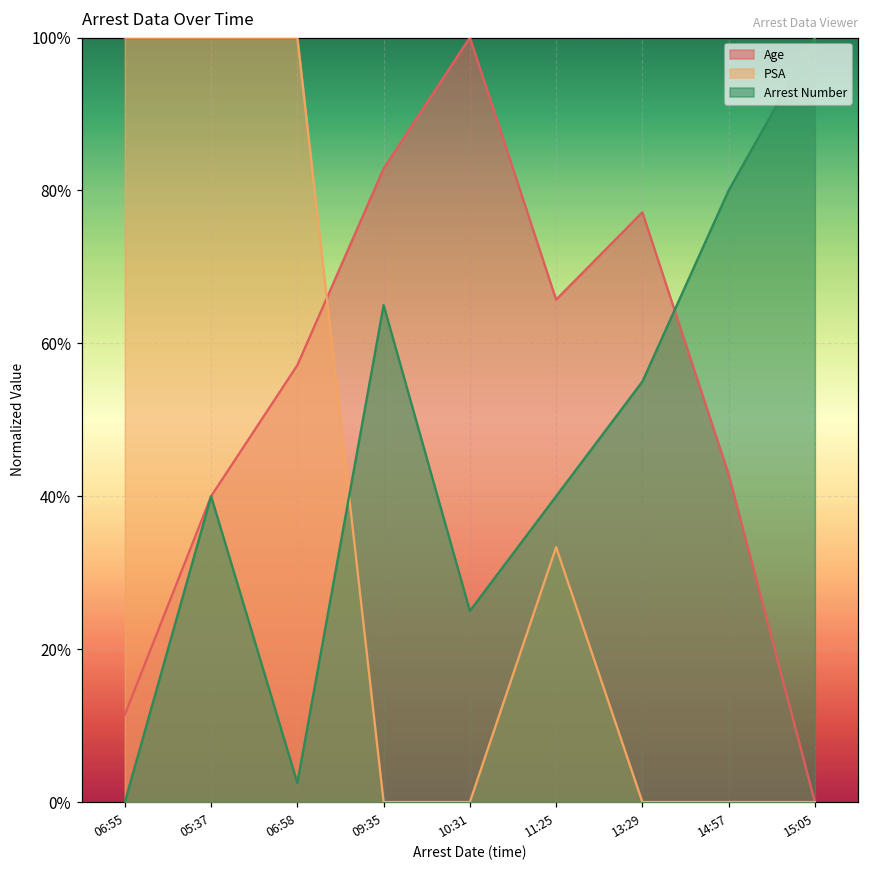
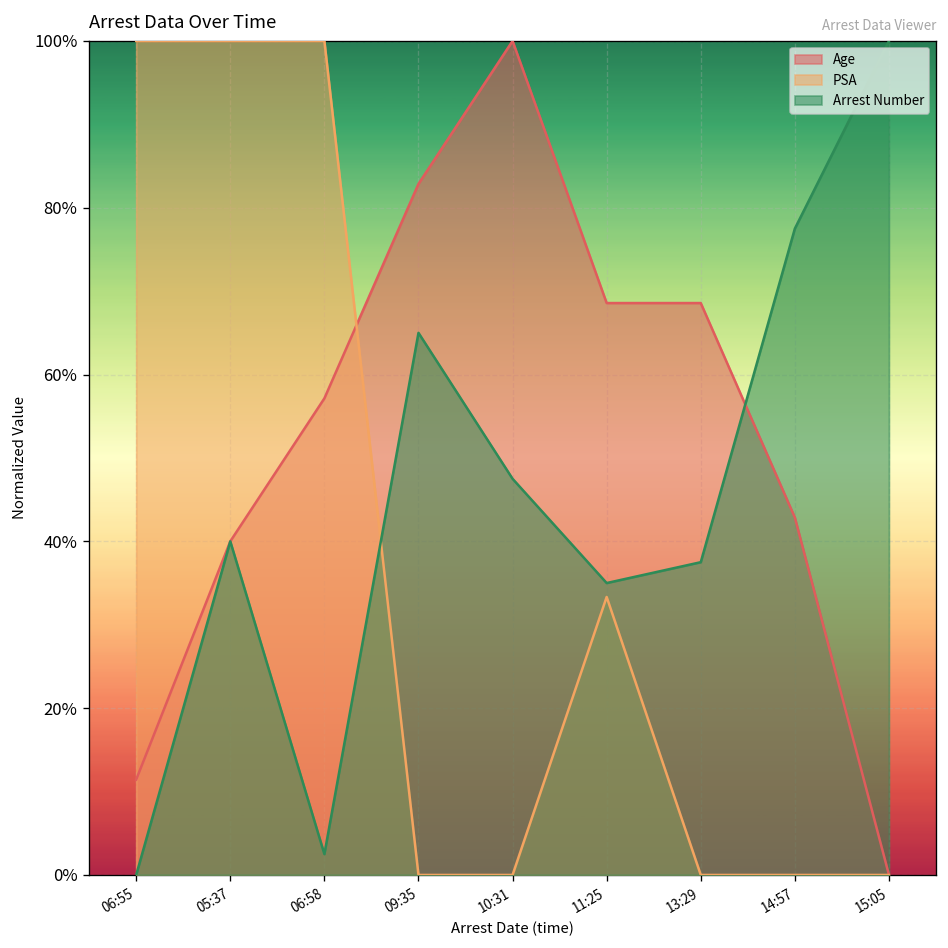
Arrest Number, 10:31: 25% -> 48%
Age, 11:25: 66% -> 69%
Arrest Number, 11:25: 40% -> 35%
Age, 13:29: 77% -> 69%
Arrest Number, 13:29: 55% -> 38%
Arrest Number, 14:57: 80% -> 78%
